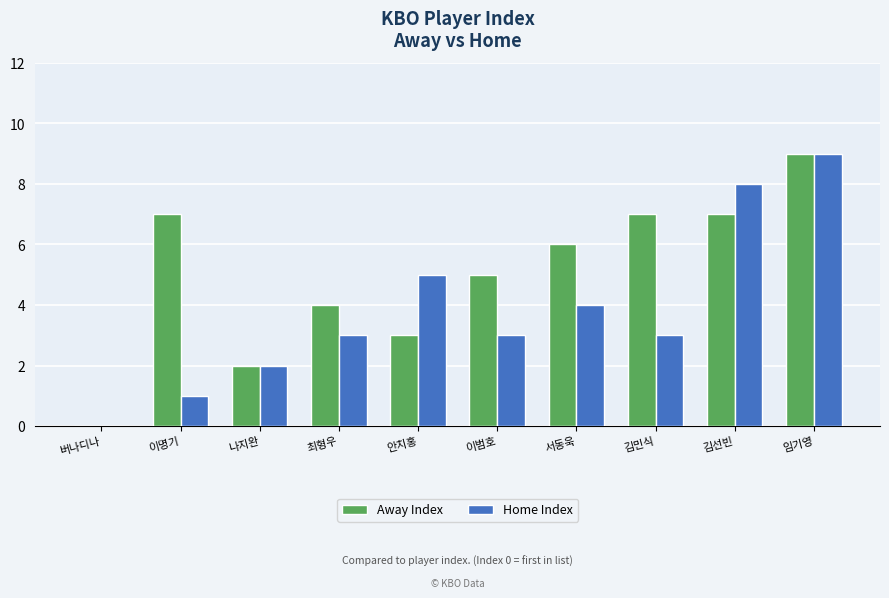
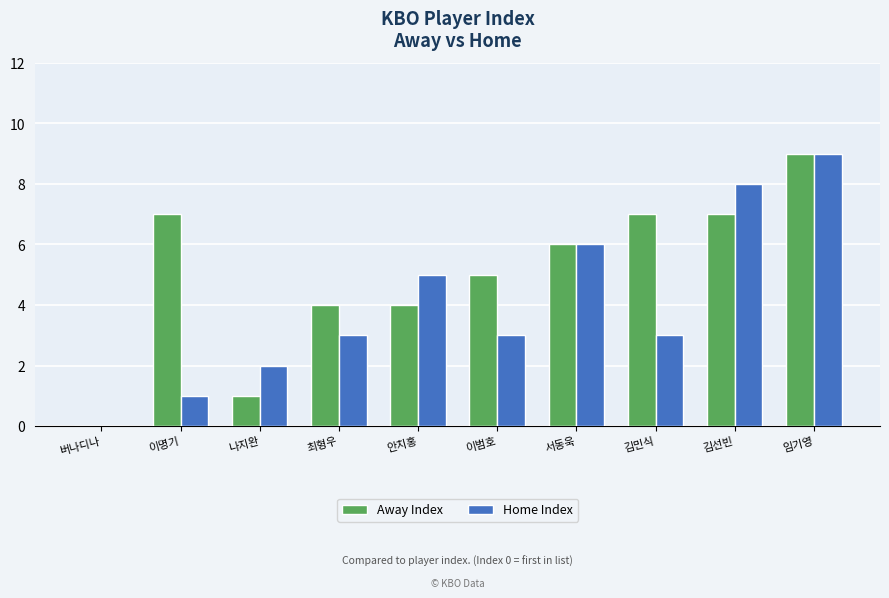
Away Index, 나지완: 2 -> 1
Away Index, 안치홍: 3 -> 4
Home Index, 서동욱: 4 -> 6
